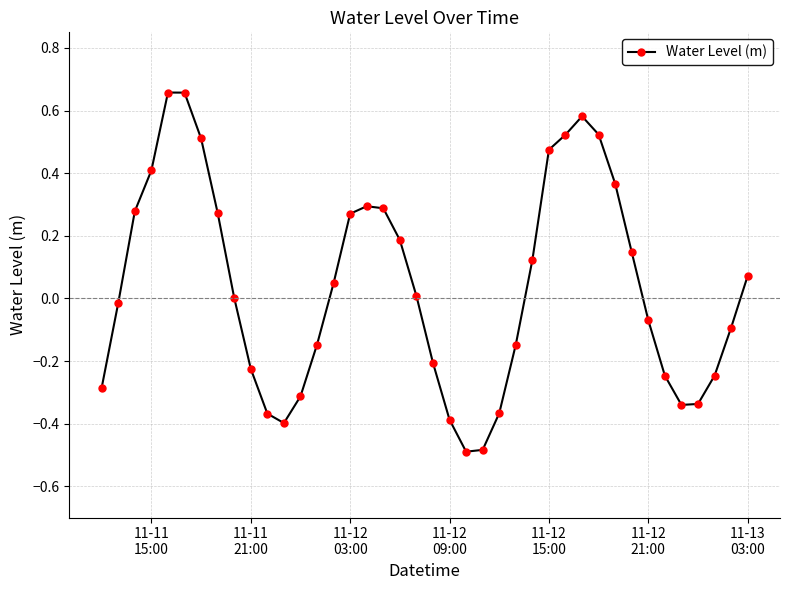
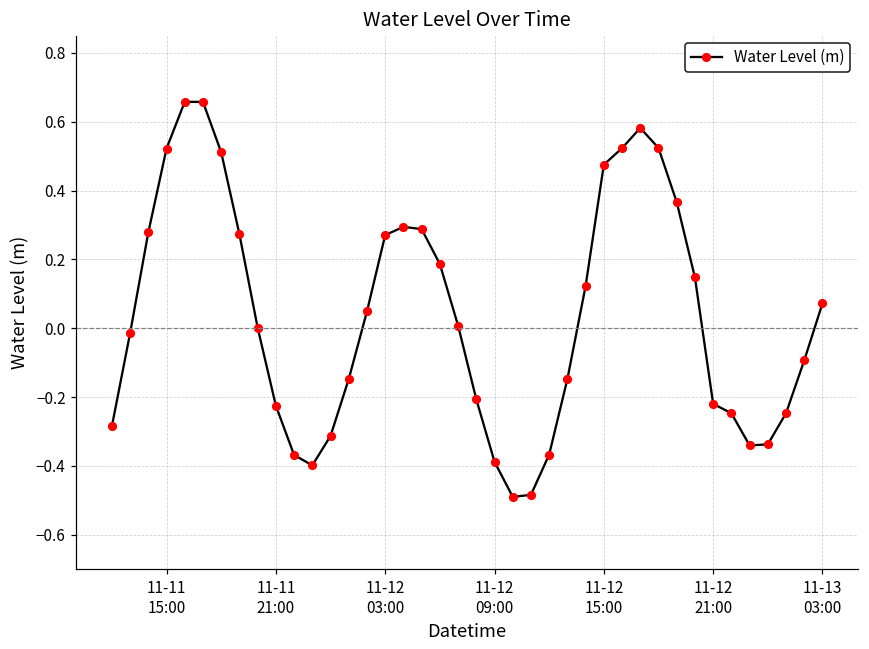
11-11 15:00: 0.41 -> 0.52
11-12 21:00: -0.07 -> -0.22
